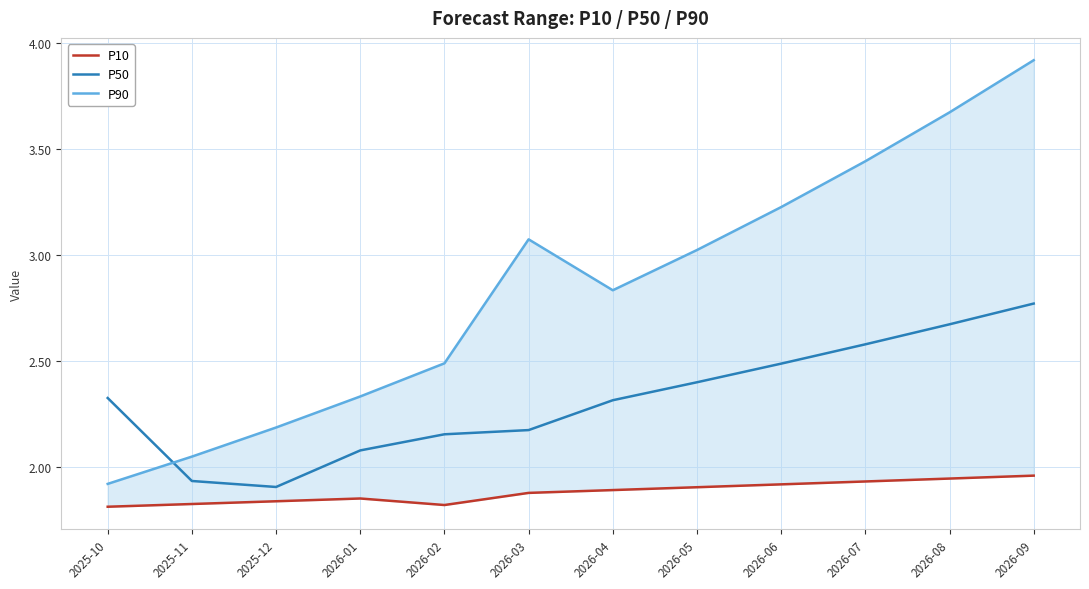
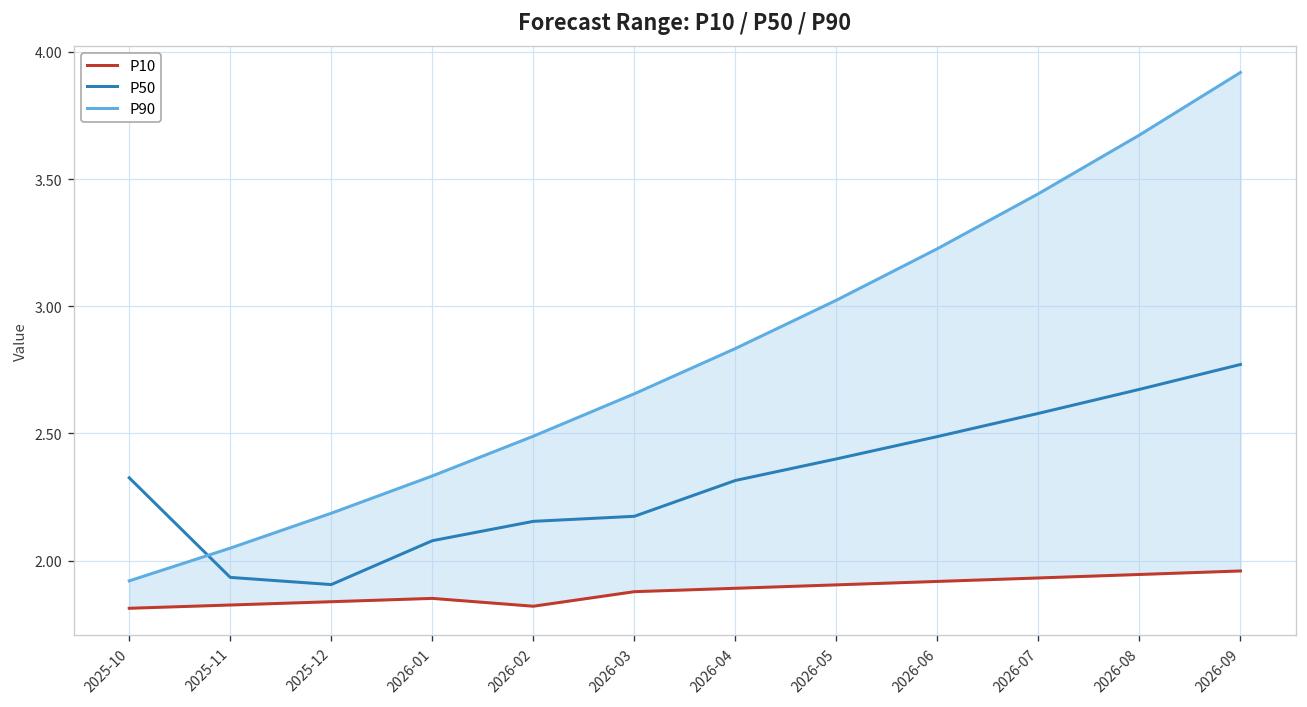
P90, 2026-03: 3.07 -> 2.66
